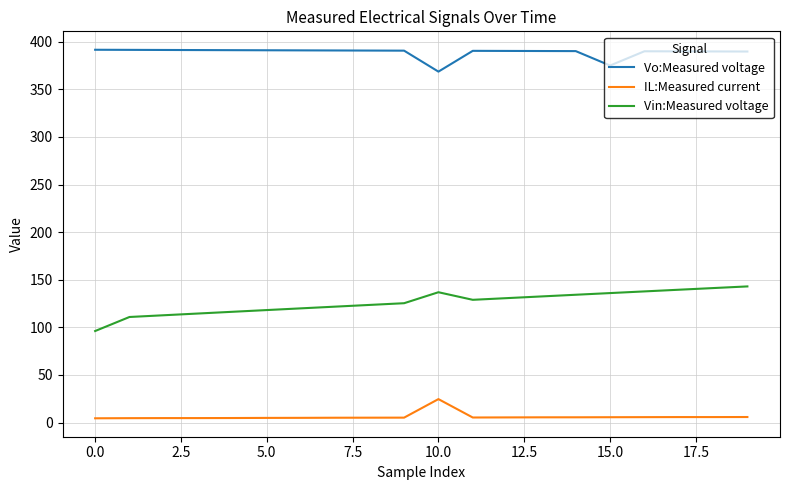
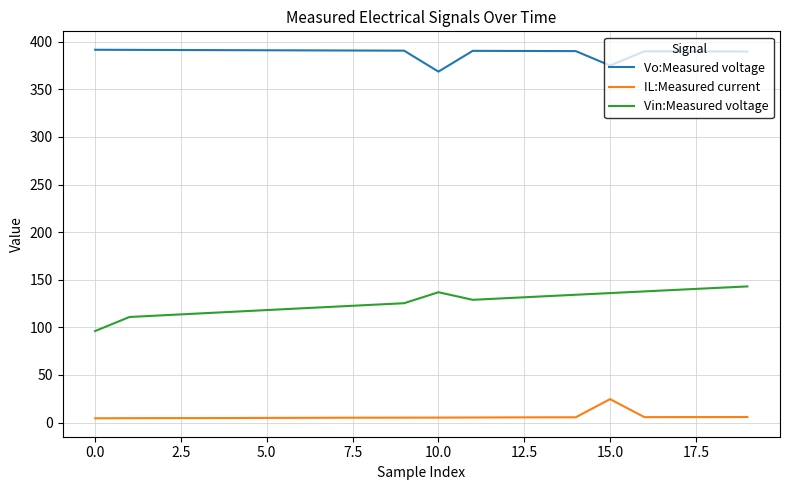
IL:Measured current, 10.0: 20 -> 10
IL:Measured current, 15.0: 10 -> 20
